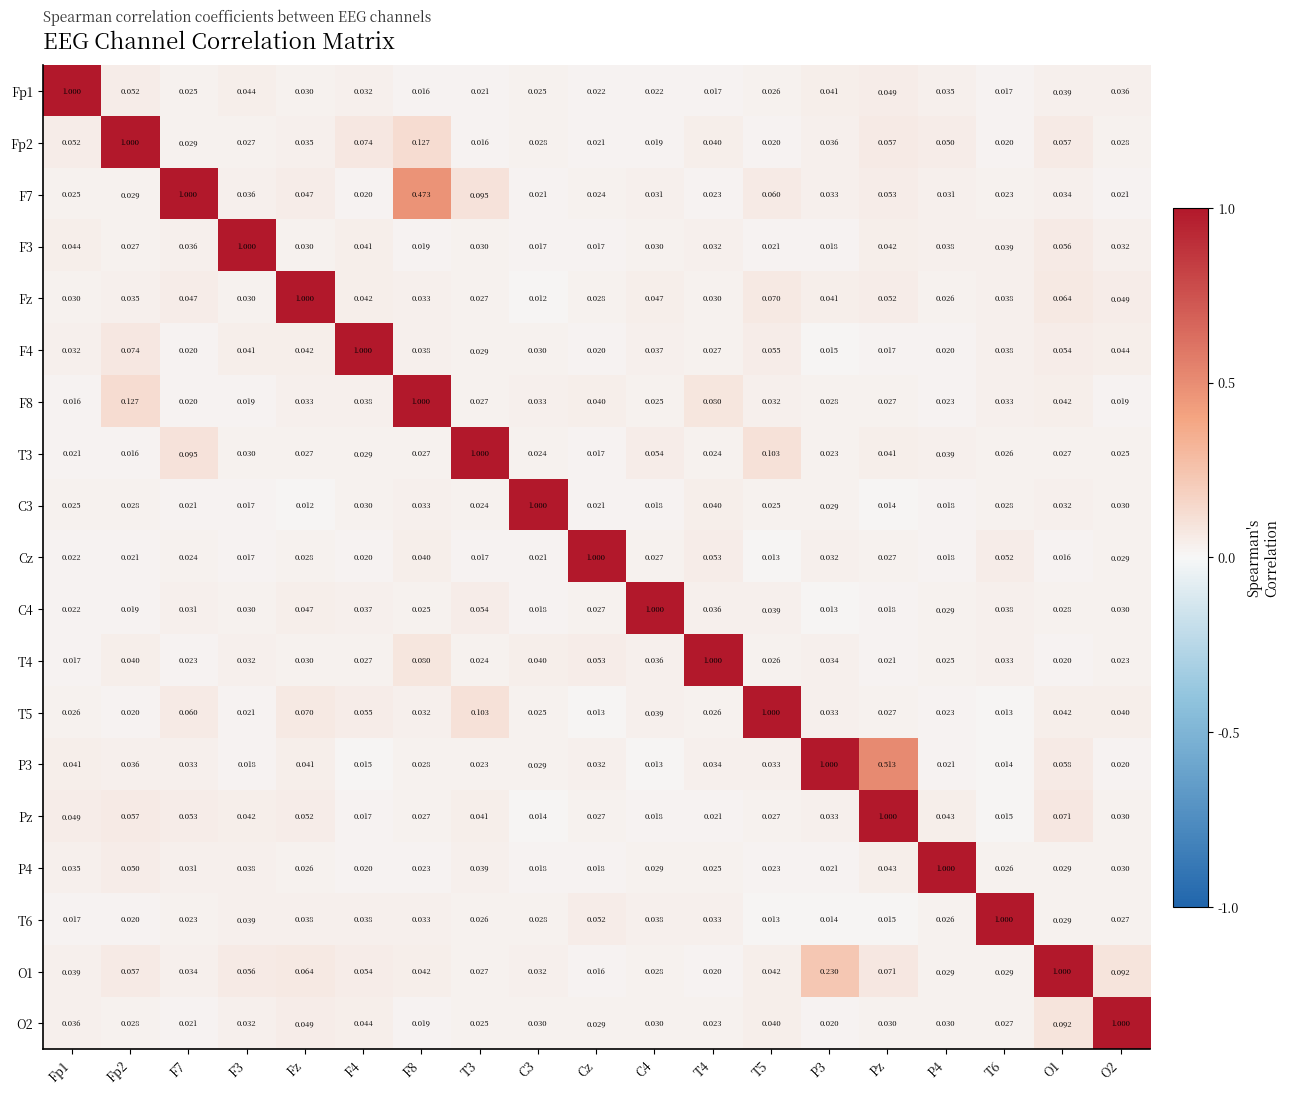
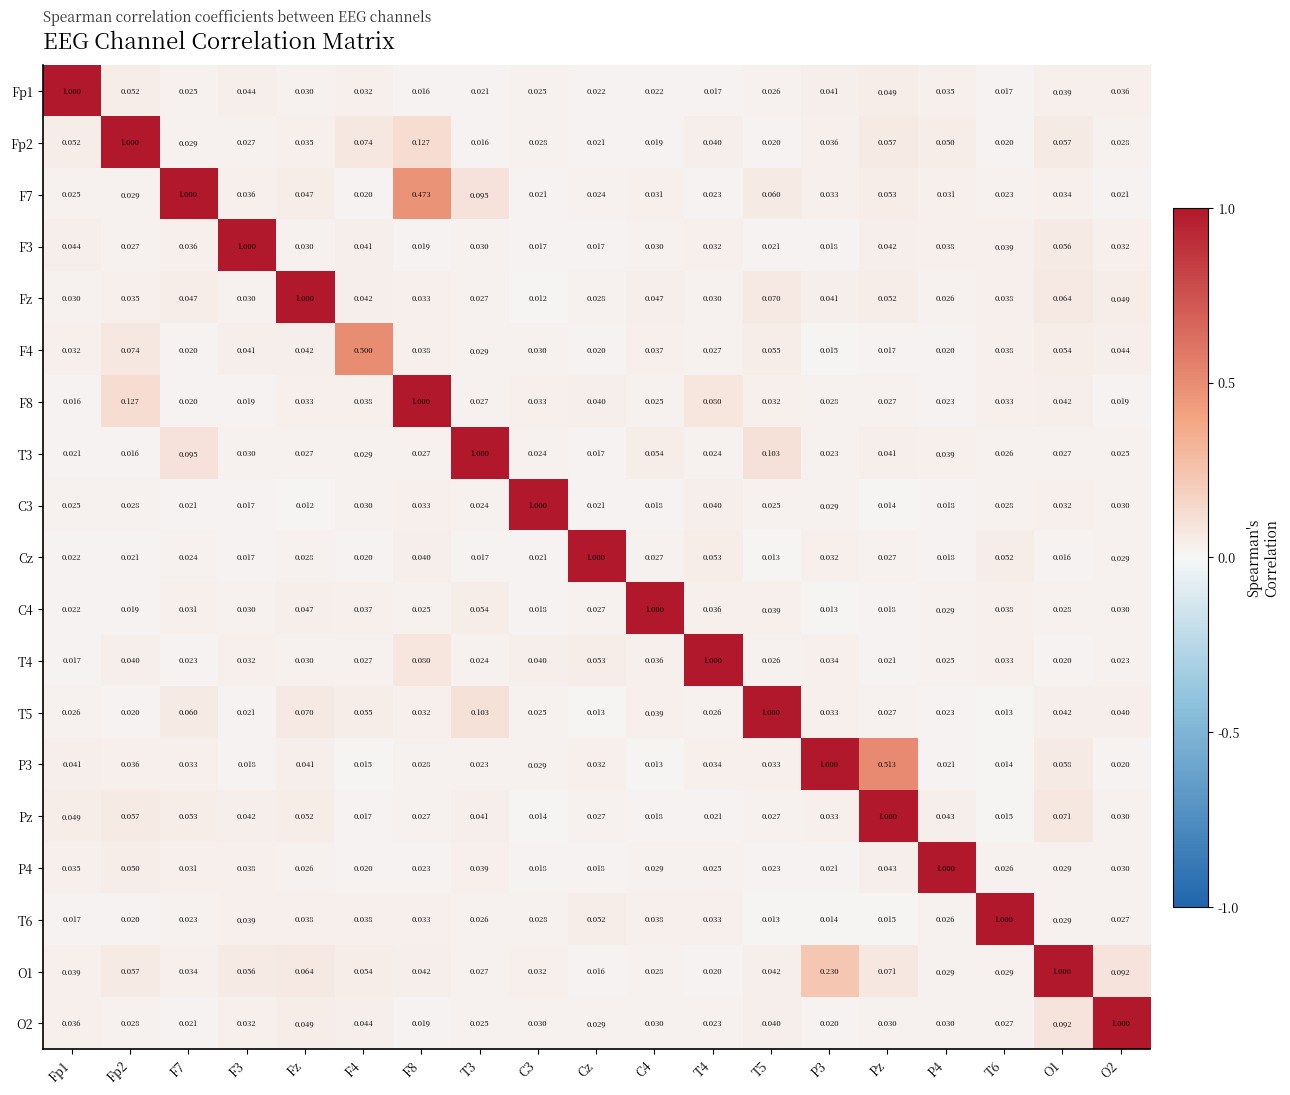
F4, F4: 1.000 -> 0.500
